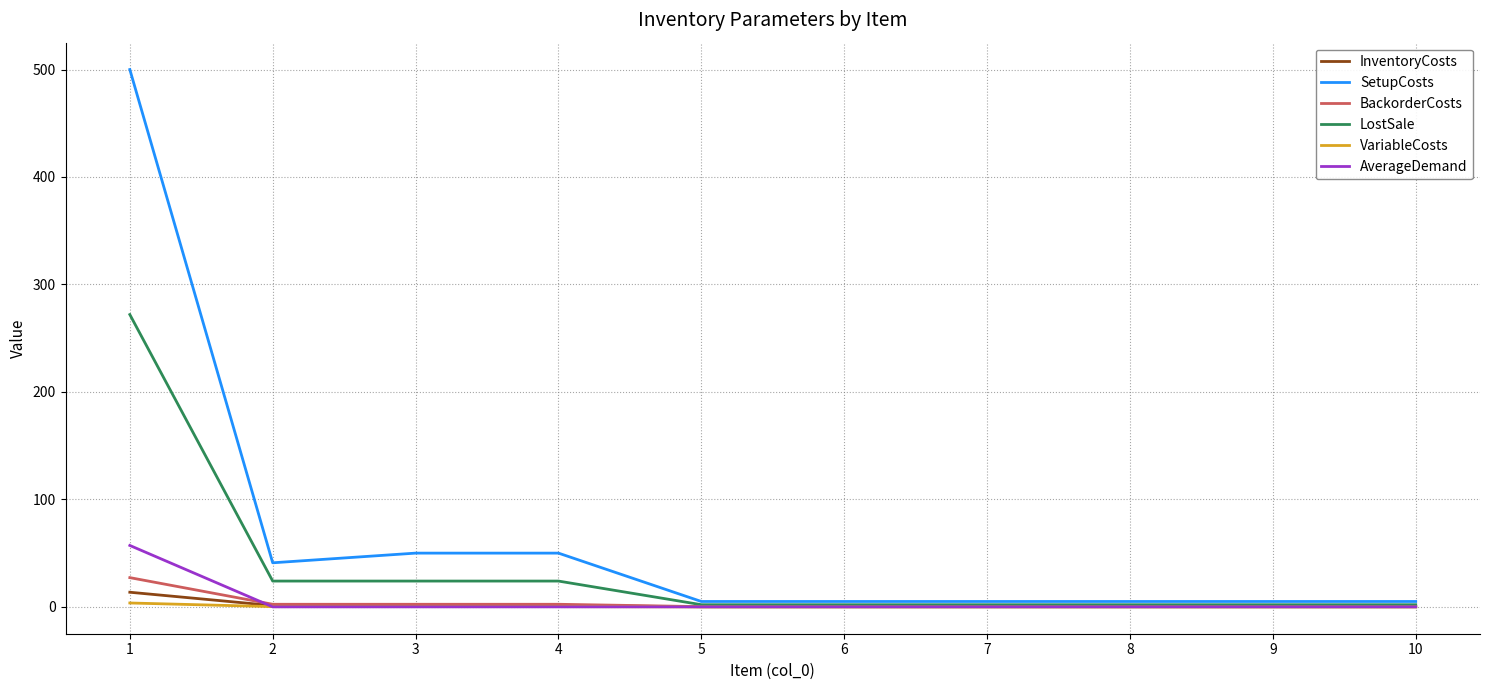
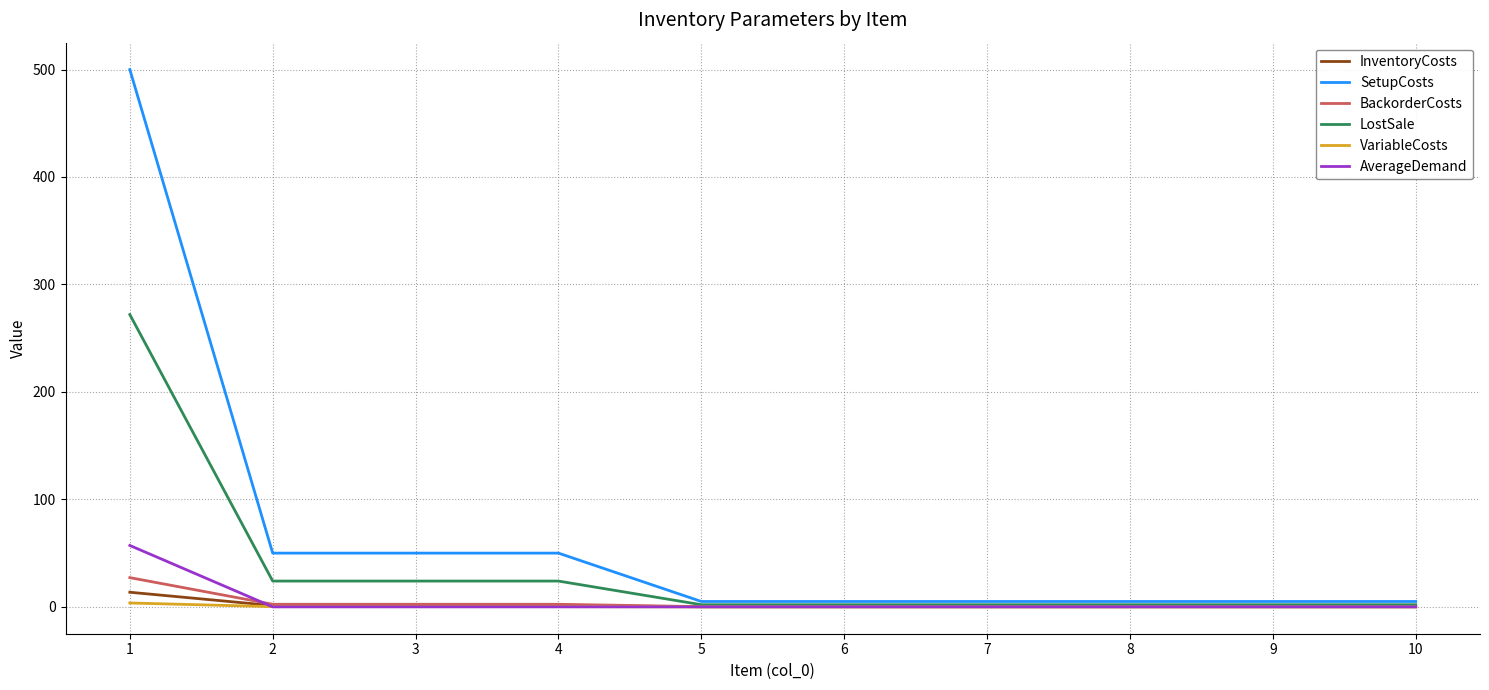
SetupCosts, 2: 41 -> 50
